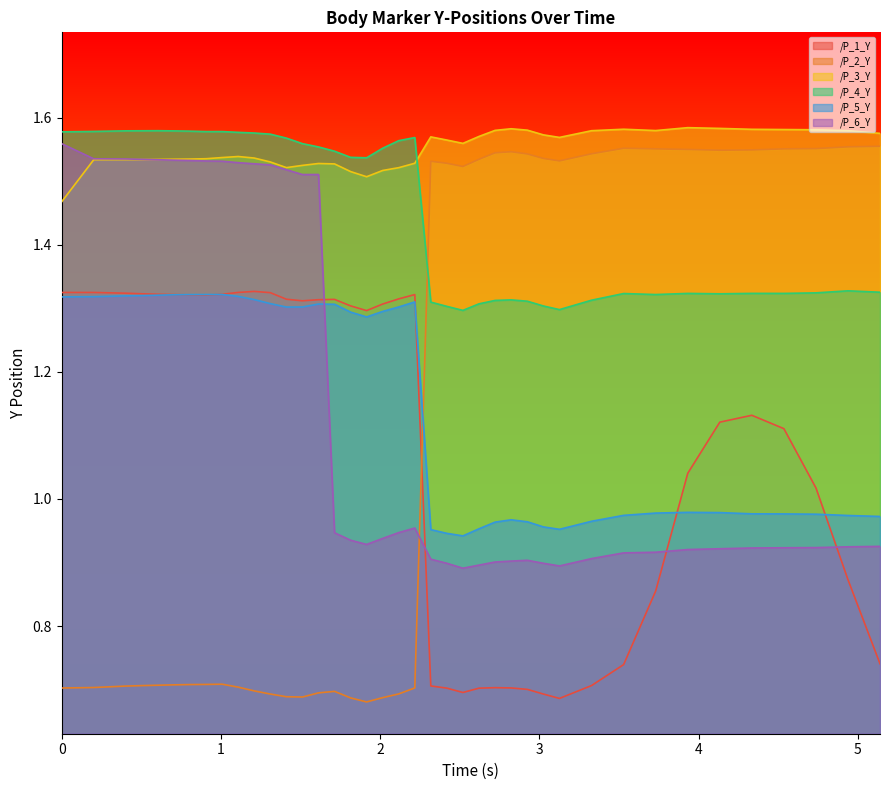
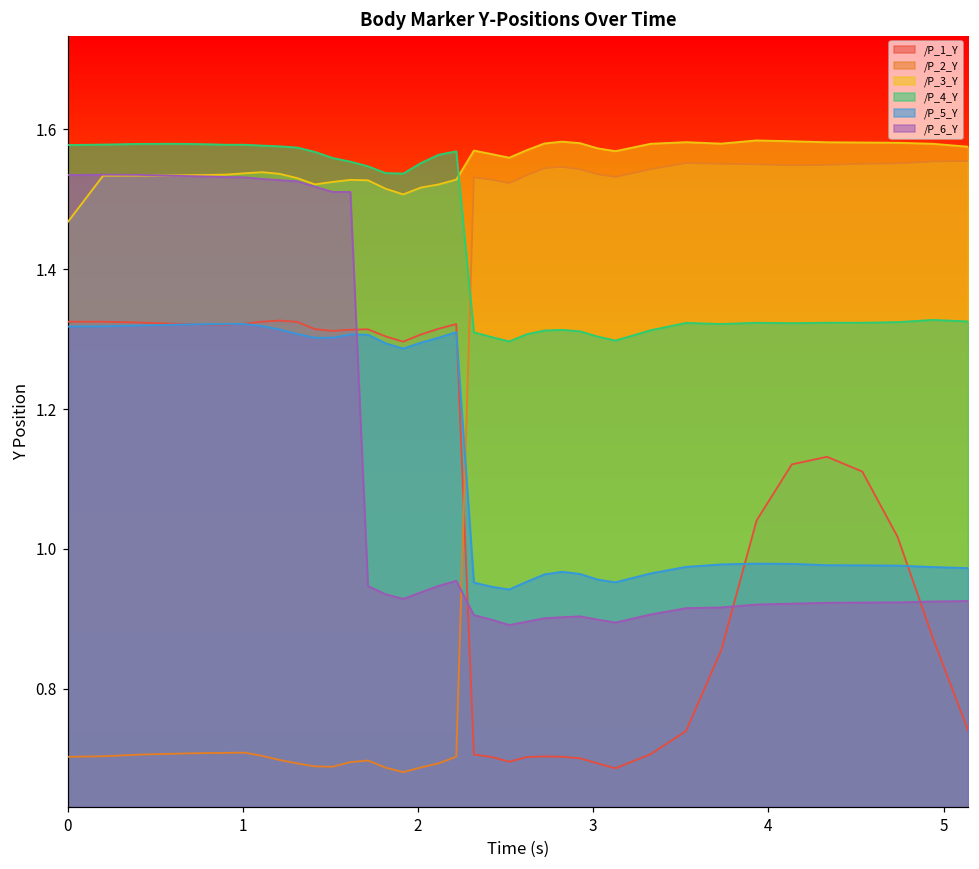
/P_6_Y, 0: 1.56 -> 1.53
